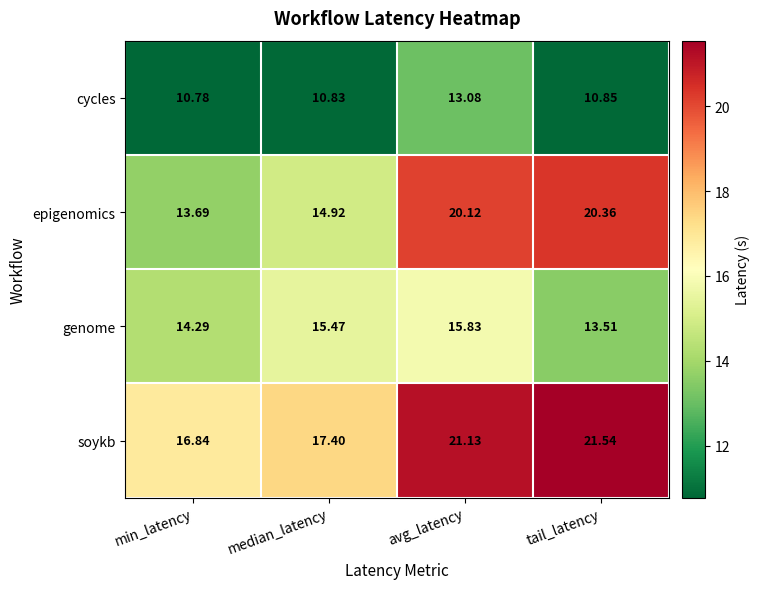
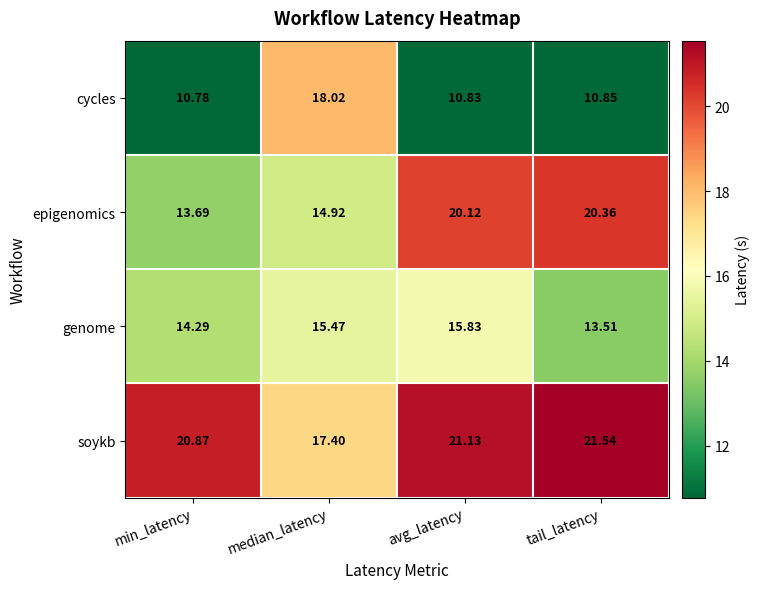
cycles, median_latency: 10.83 -> 18.02
cycles, avg_latency: 13.08 -> 10.83
soykb, min_latency: 16.84 -> 20.87
